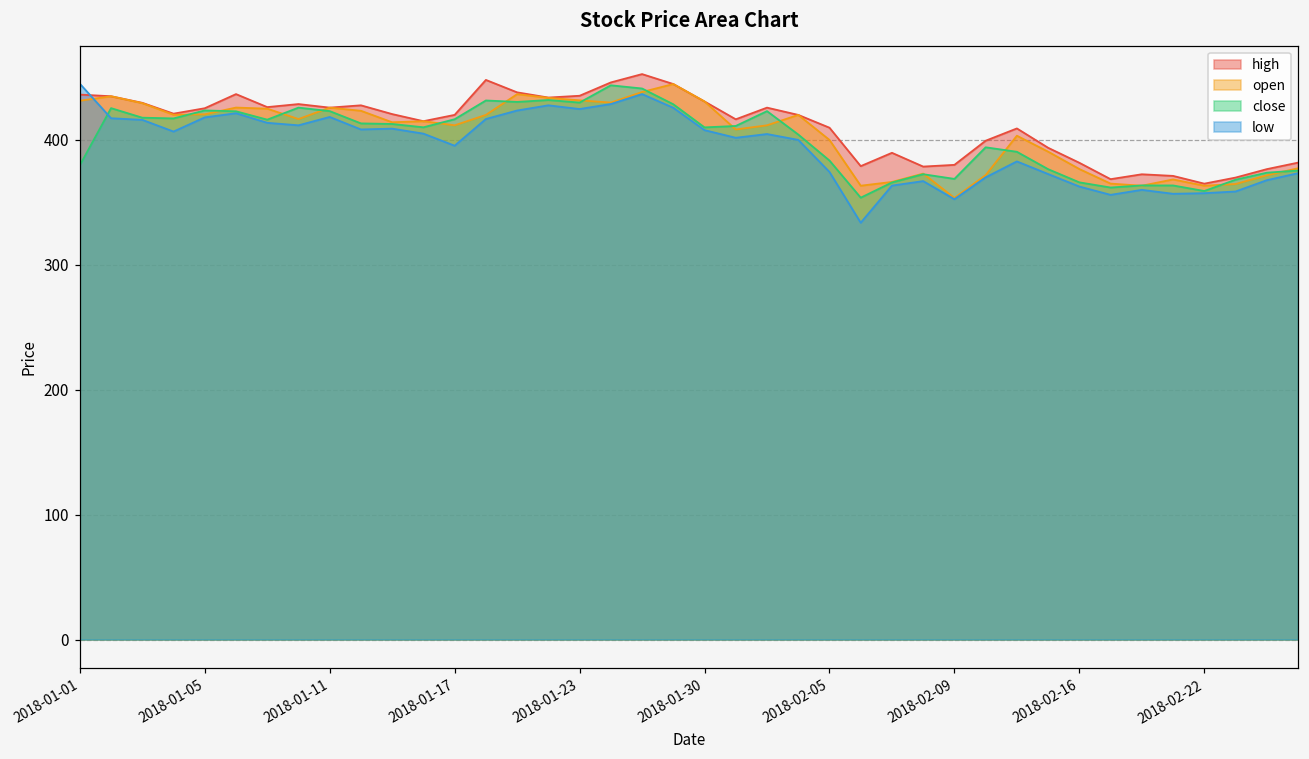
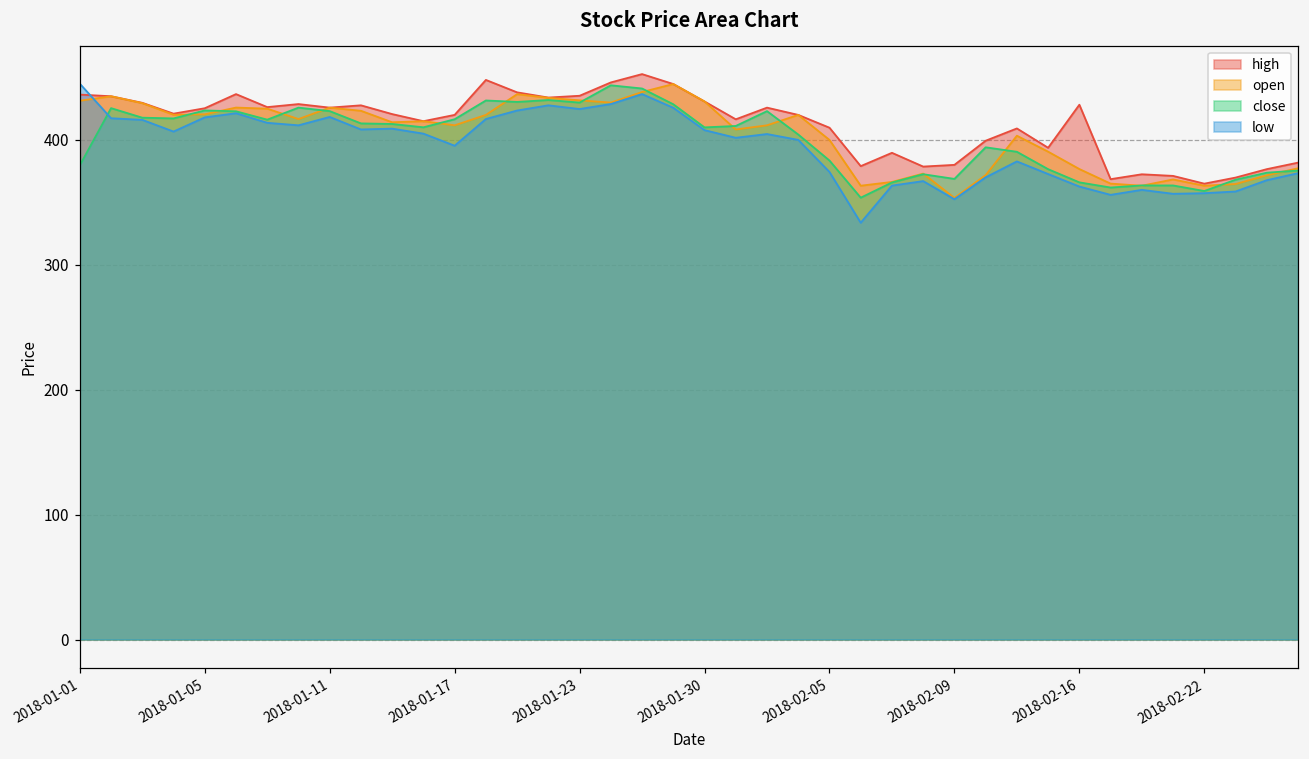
high, 2018-02-16: 382 -> 428
